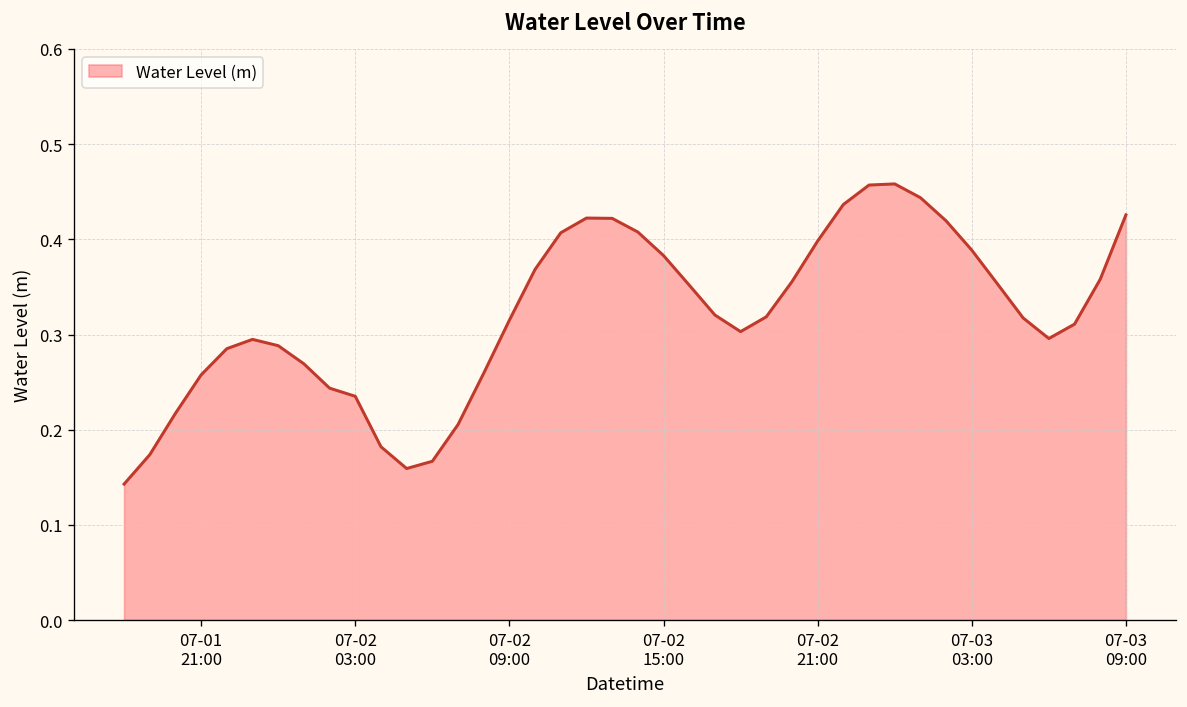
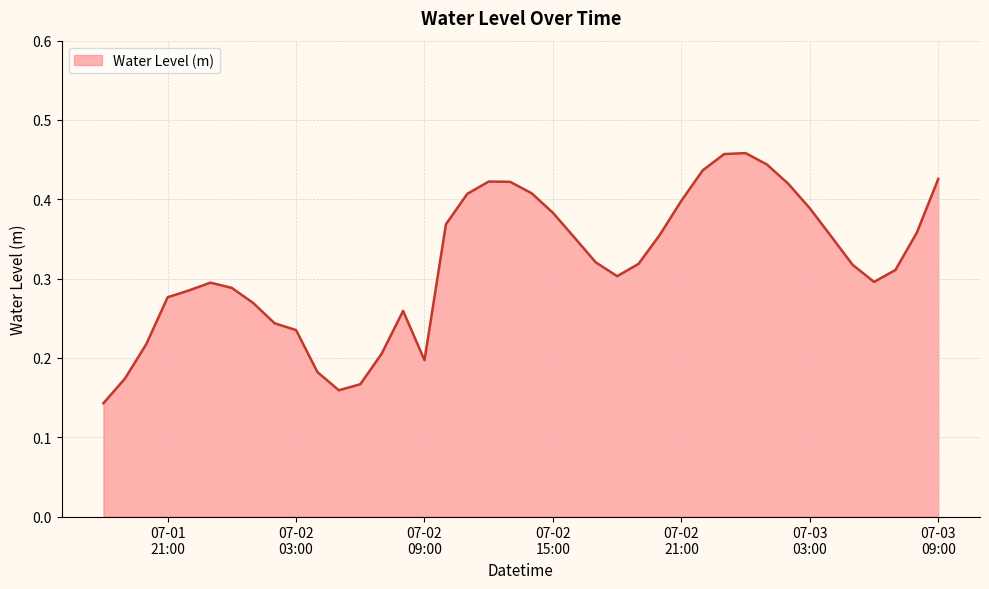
07-01 21:00: 0.26 -> 0.28
07-02 09:00: 0.32 -> 0.20
